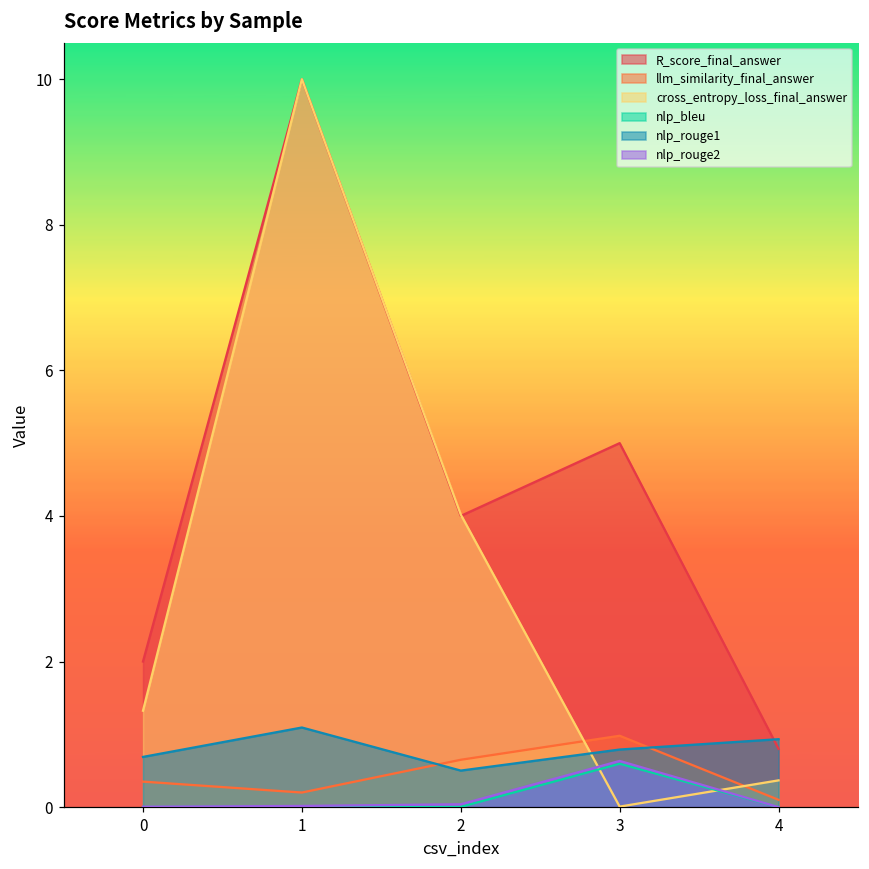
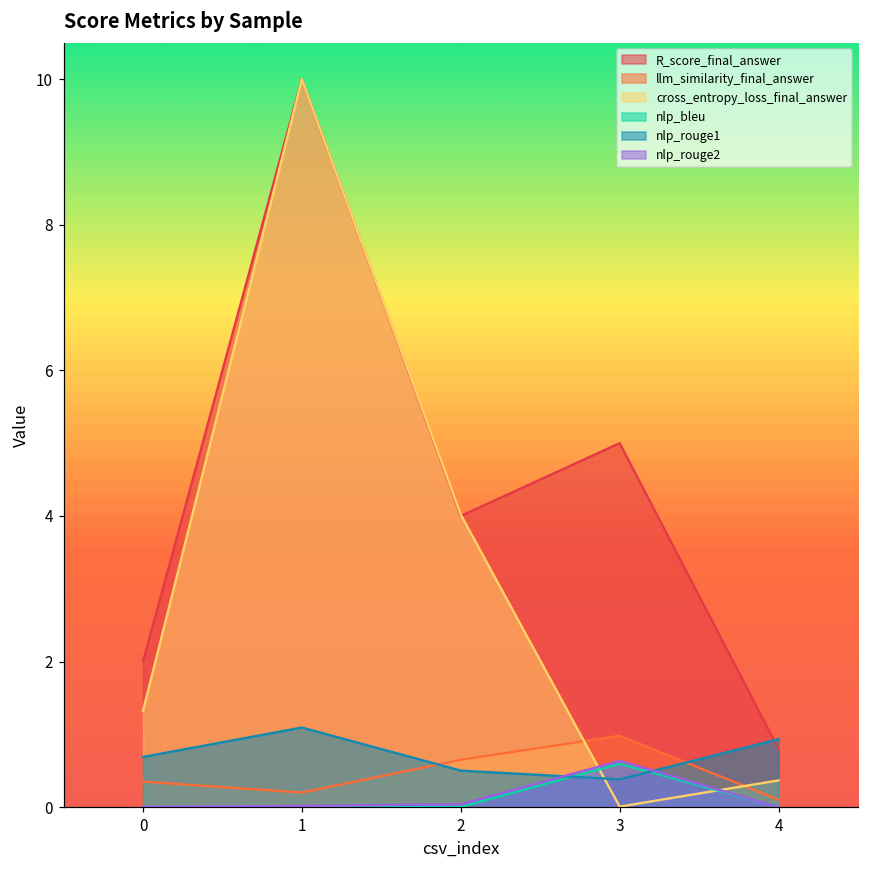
nlp_rouge1, 3: 0.8 -> 0.4
